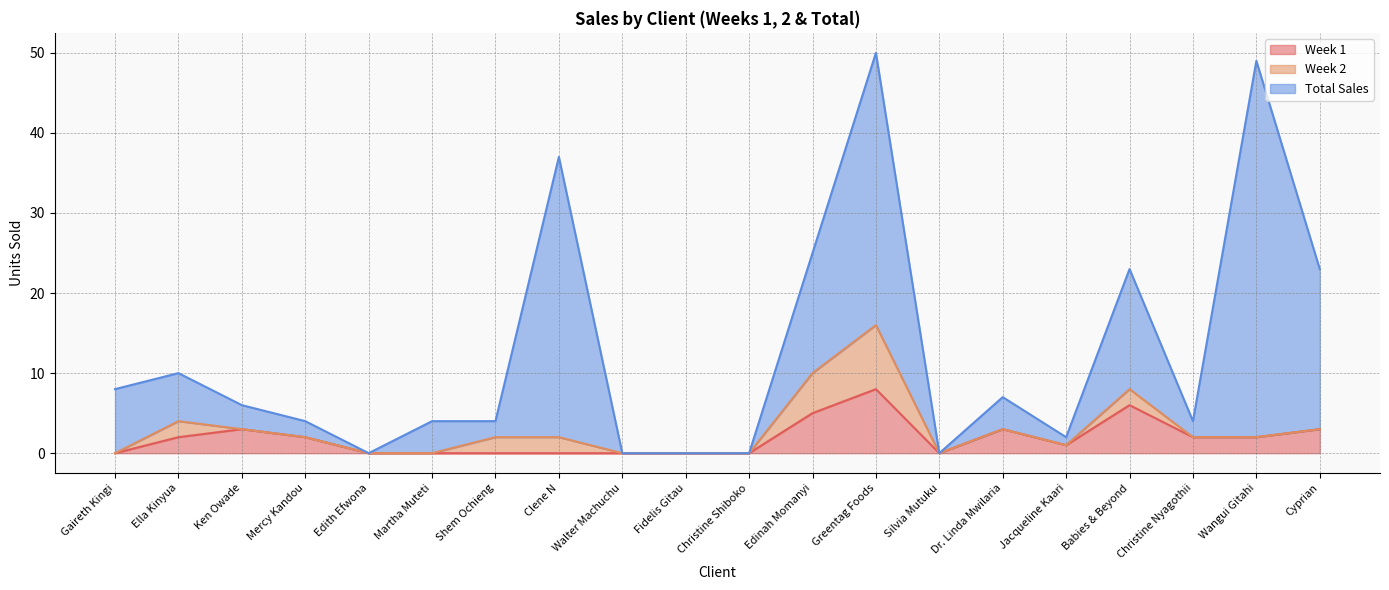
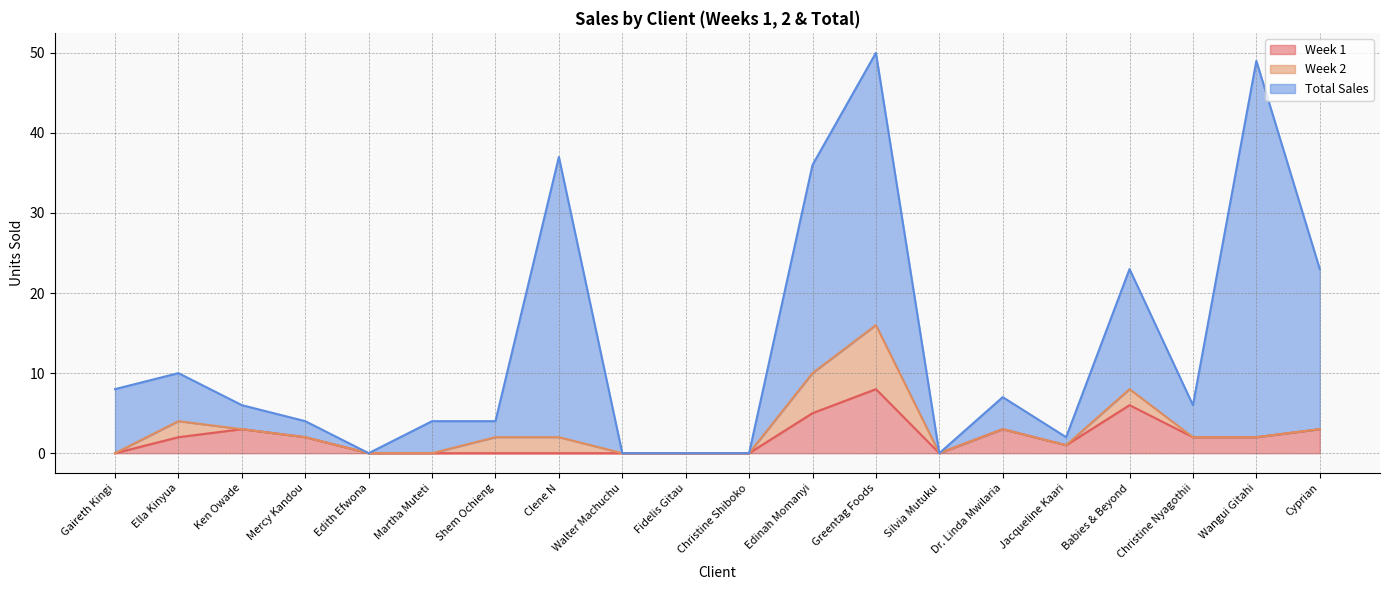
Total Sales, Edinah Momanyi: 15 -> 26
Total Sales, Christine Nyagothii: 2 -> 4
